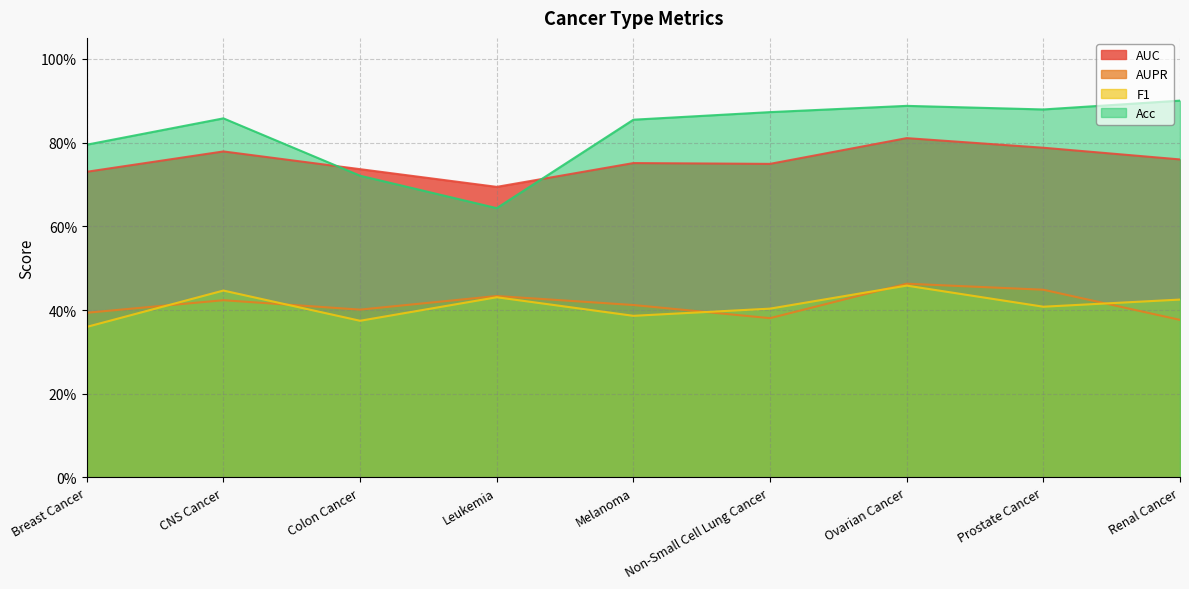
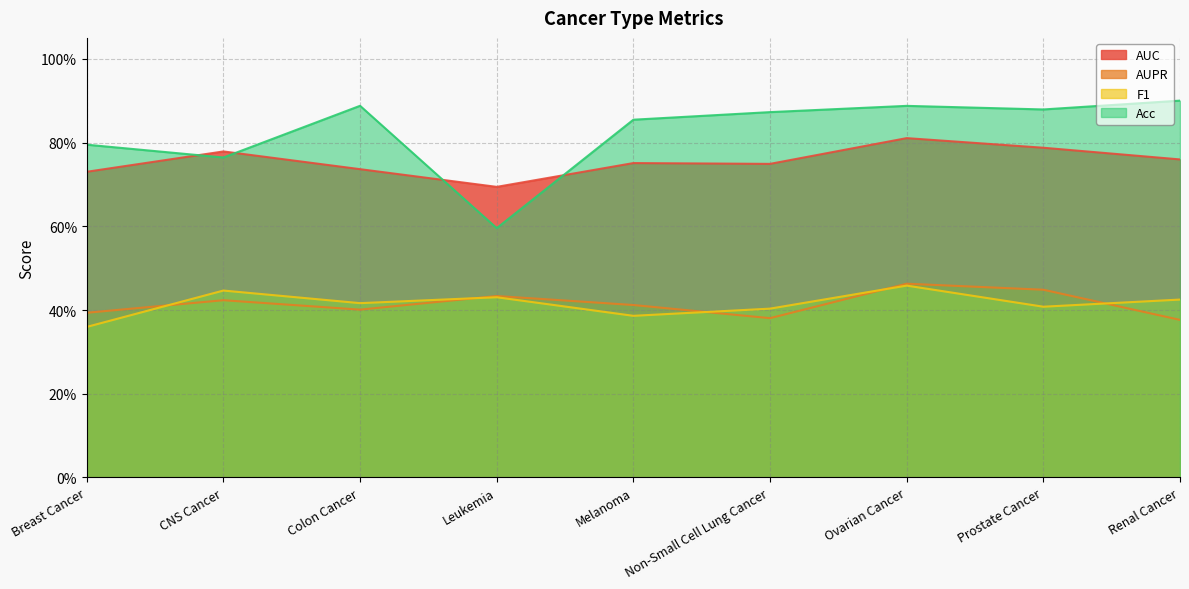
Acc, CNS Cancer: 86% -> 76%
F1, Colon Cancer: 37% -> 42%
Acc, Colon Cancer: 72% -> 89%
Acc, Leukemia: 64% -> 60%
